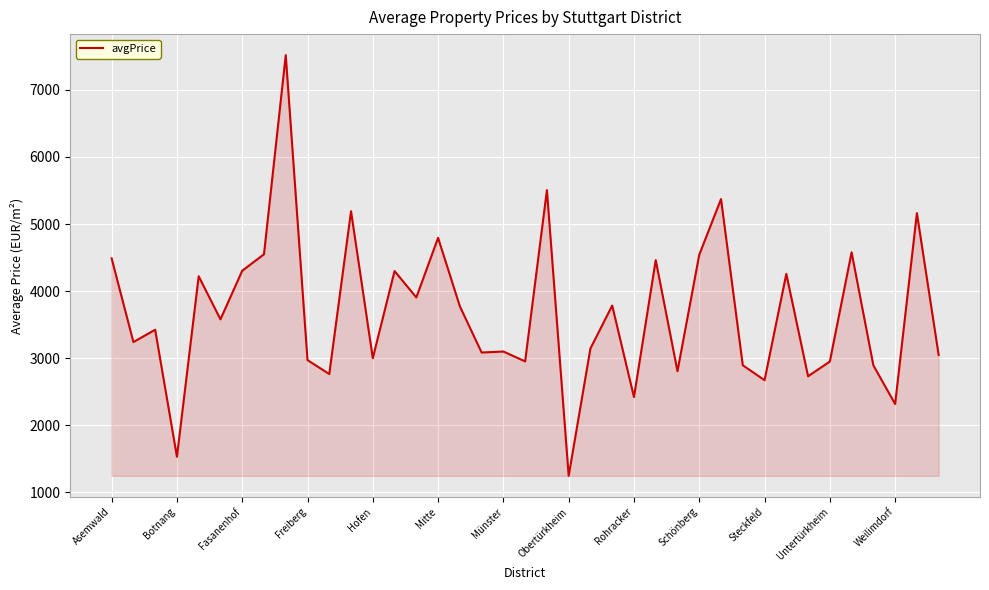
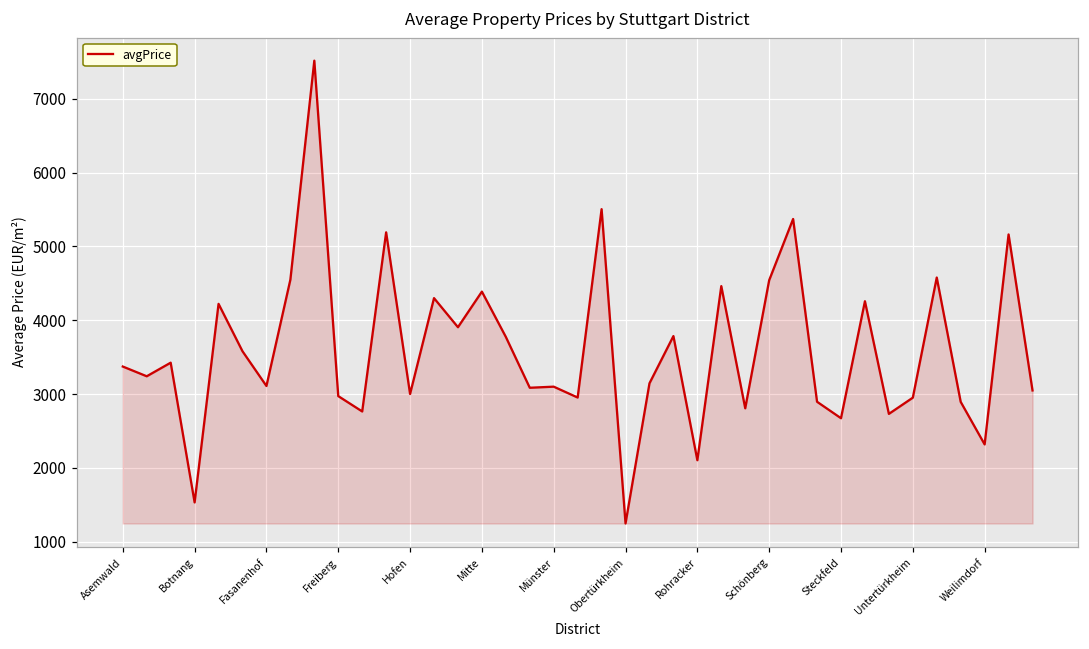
Asemwald: 4500 -> 3400
Fasanenhof: 4300 -> 3100
Mitte: 4800 -> 4400
Rohracker: 2400 -> 2100
